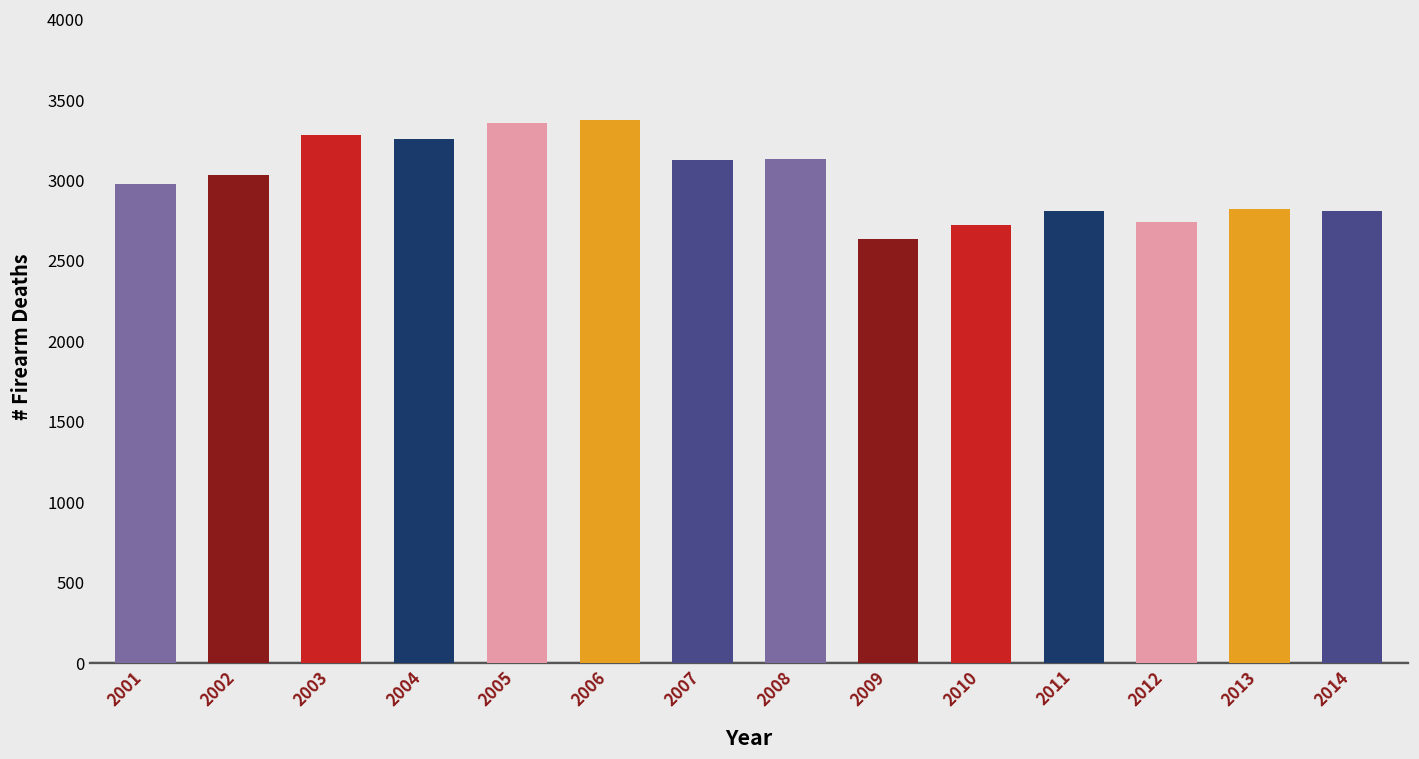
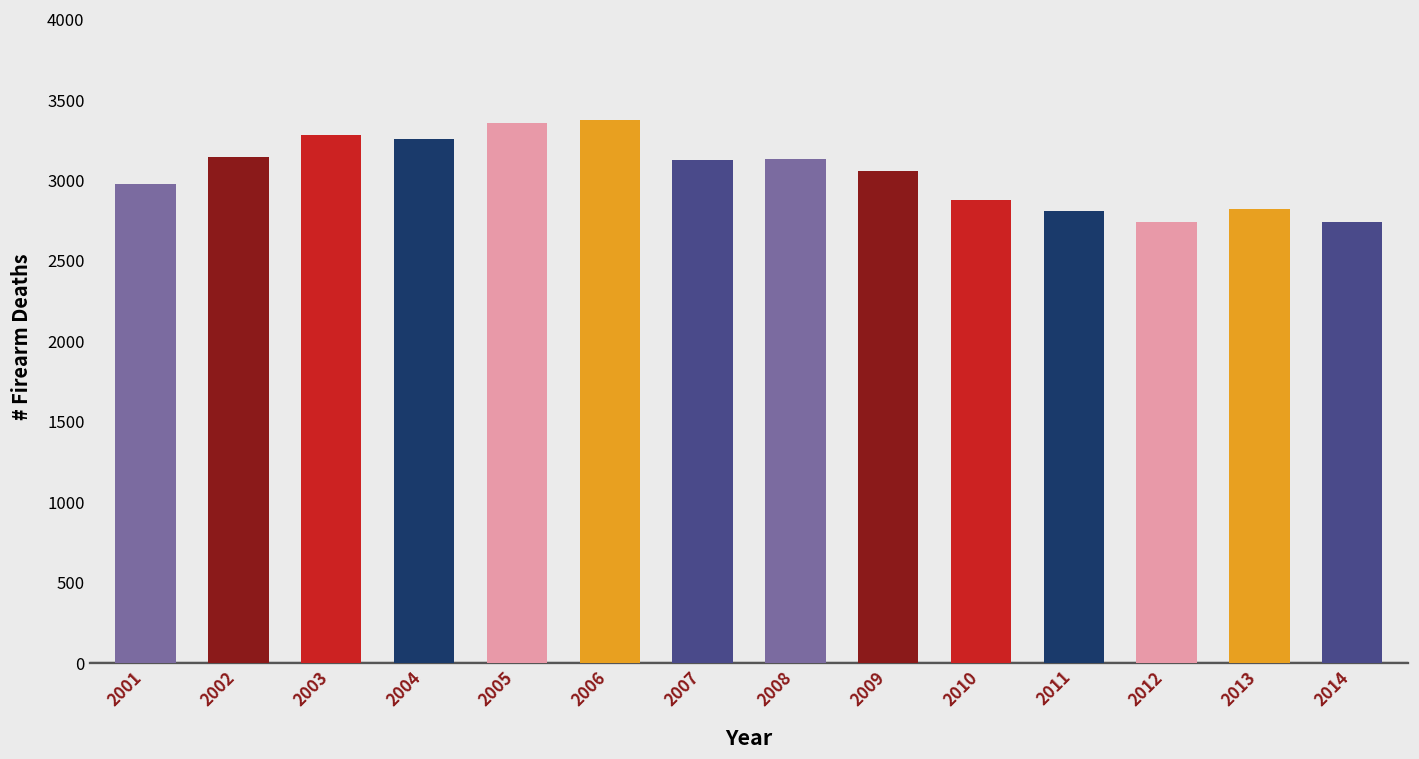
2002: 3030 -> 3150
2009: 2640 -> 3060
2010: 2730 -> 2880
2014: 2810 -> 2750
